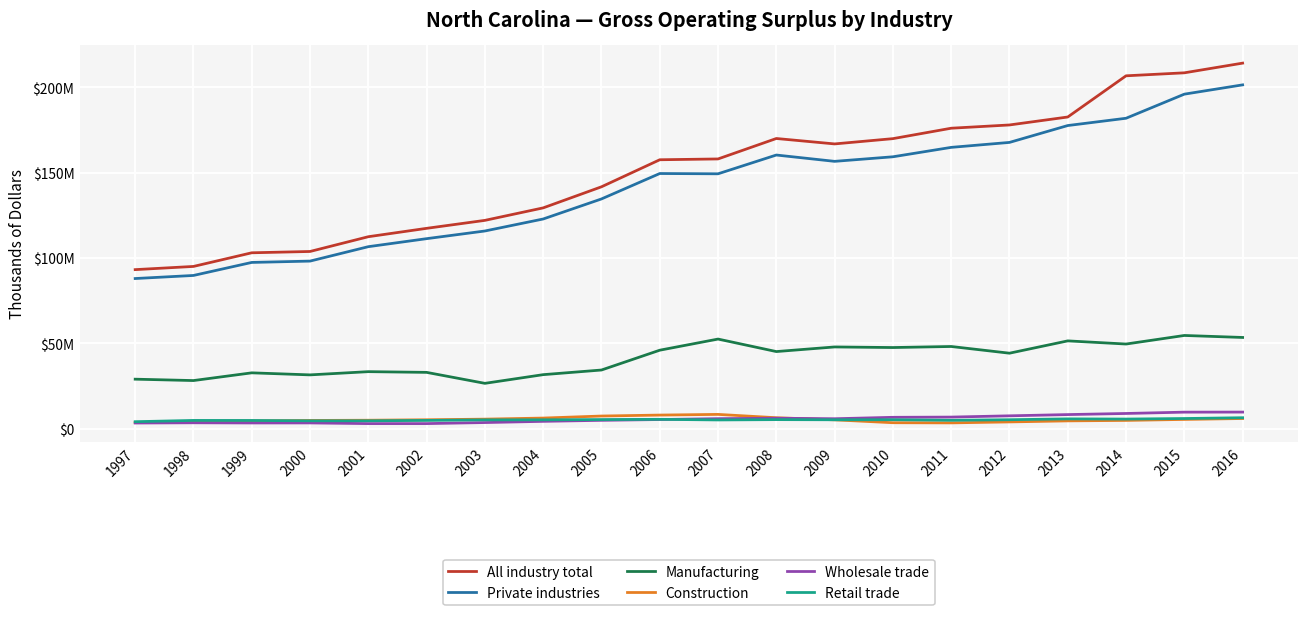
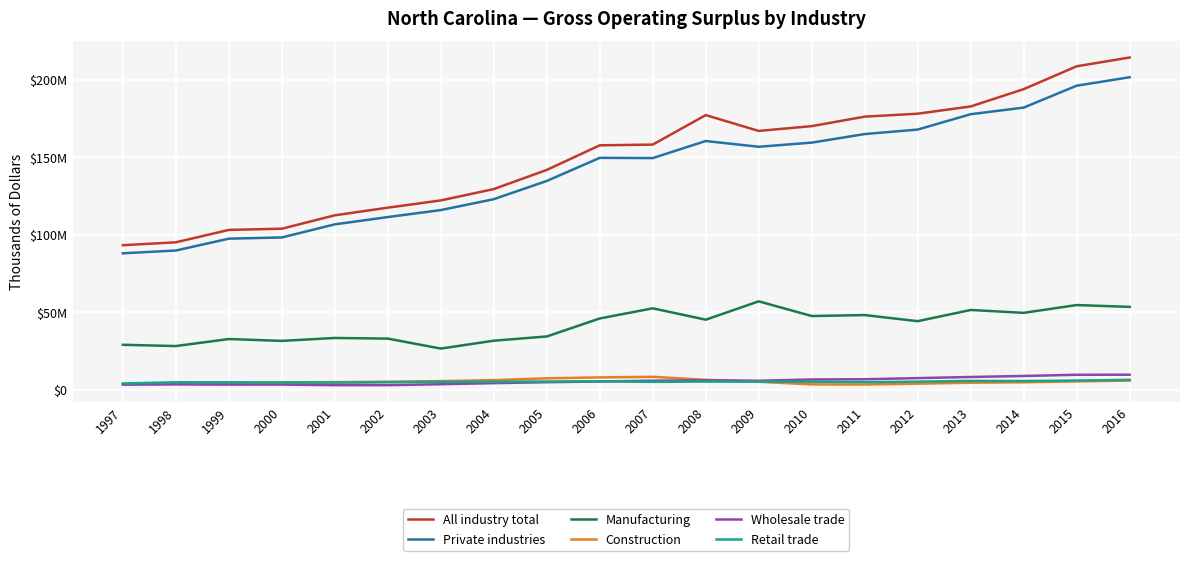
All industry total, 2008: $170000000 -> $177000000
Manufacturing, 2009: $48000000 -> $57000000
All industry total, 2014: $207000000 -> $194000000
